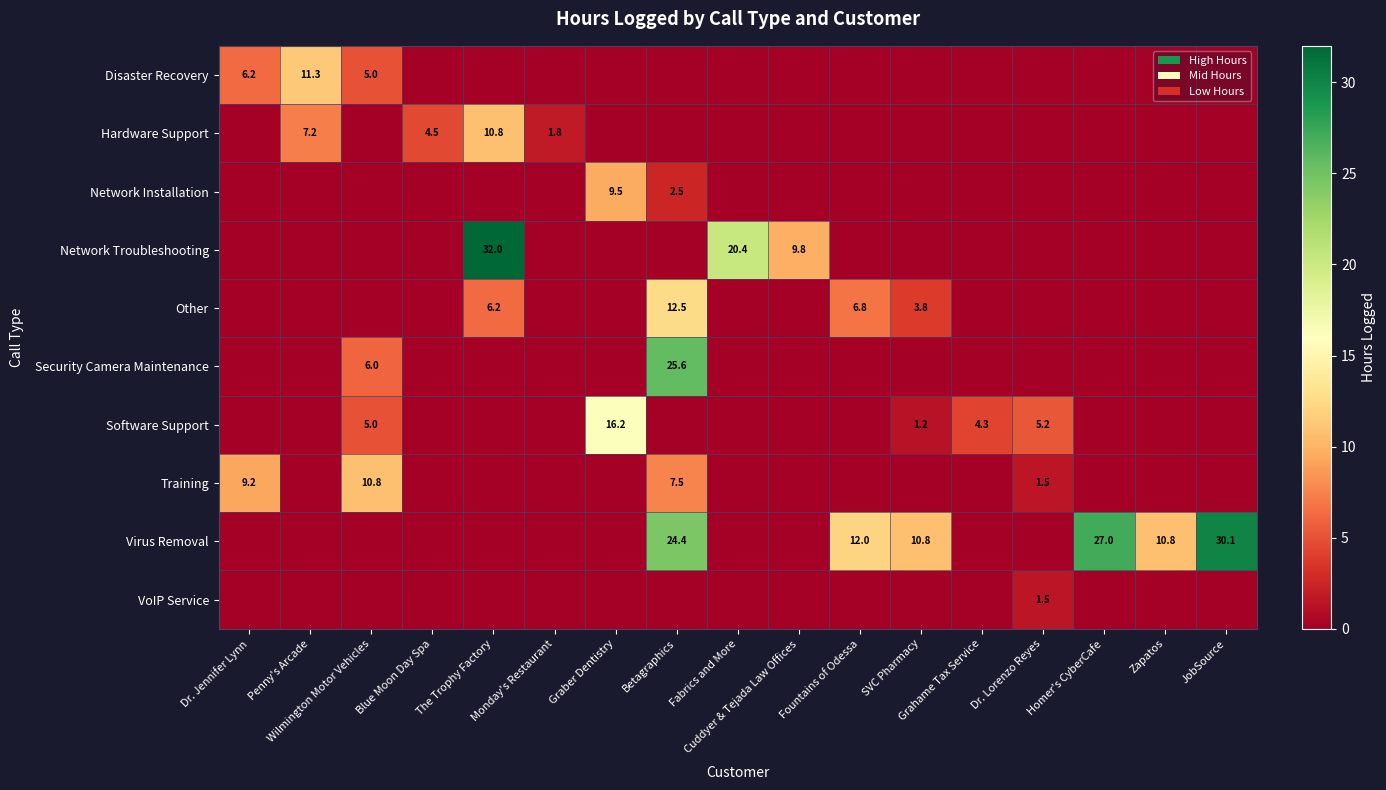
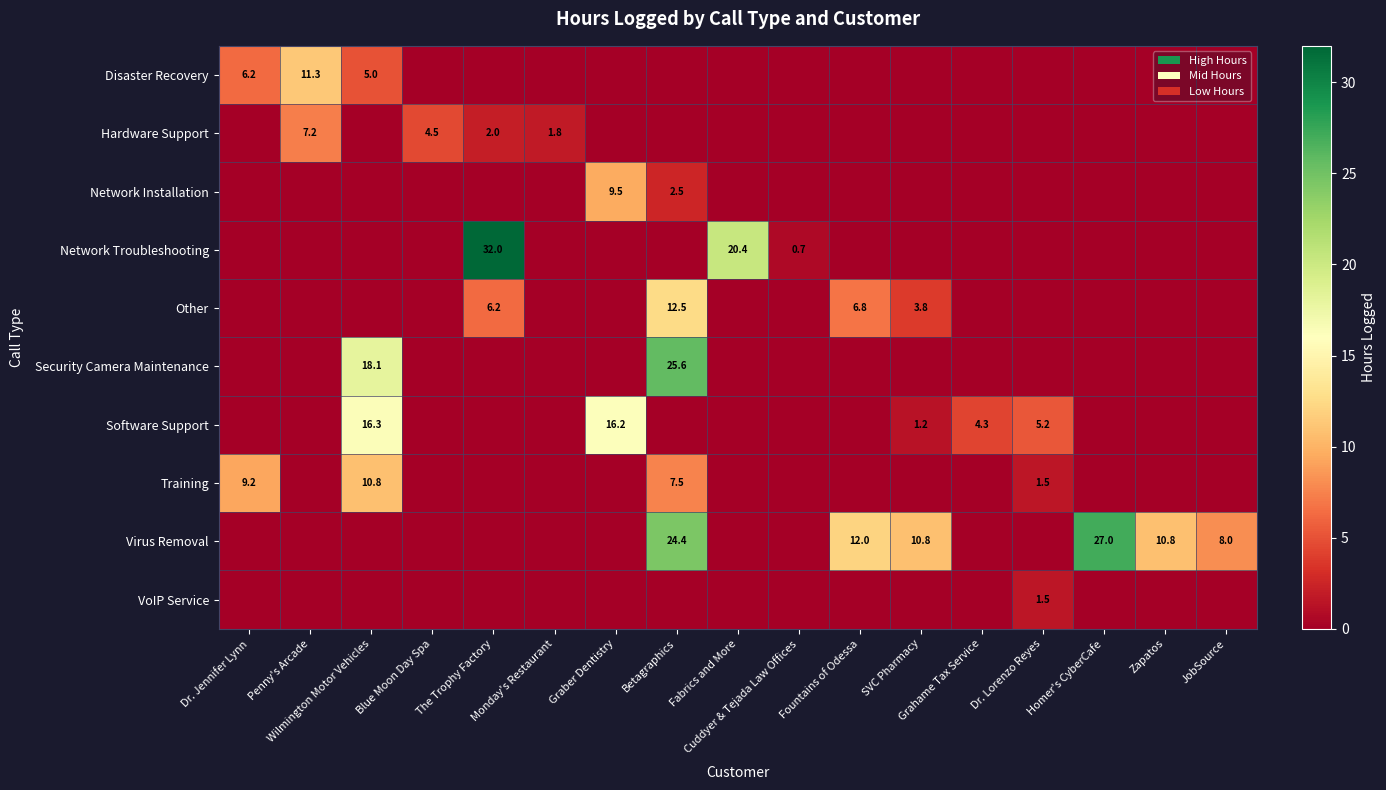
Hardware Support, The Trophy Factory: 10.8 -> 2.0
Network Troubleshooting, Cuddyer & Tejada Law Offices: 9.8 -> 0.7
Security Camera Maintenance, Wilmington Motor Vehicles: 6.0 -> 18.1
Software Support, Wilmington Motor Vehicles: 5.0 -> 16.3
Virus Removal, JobSource: 30.1 -> 8.0
